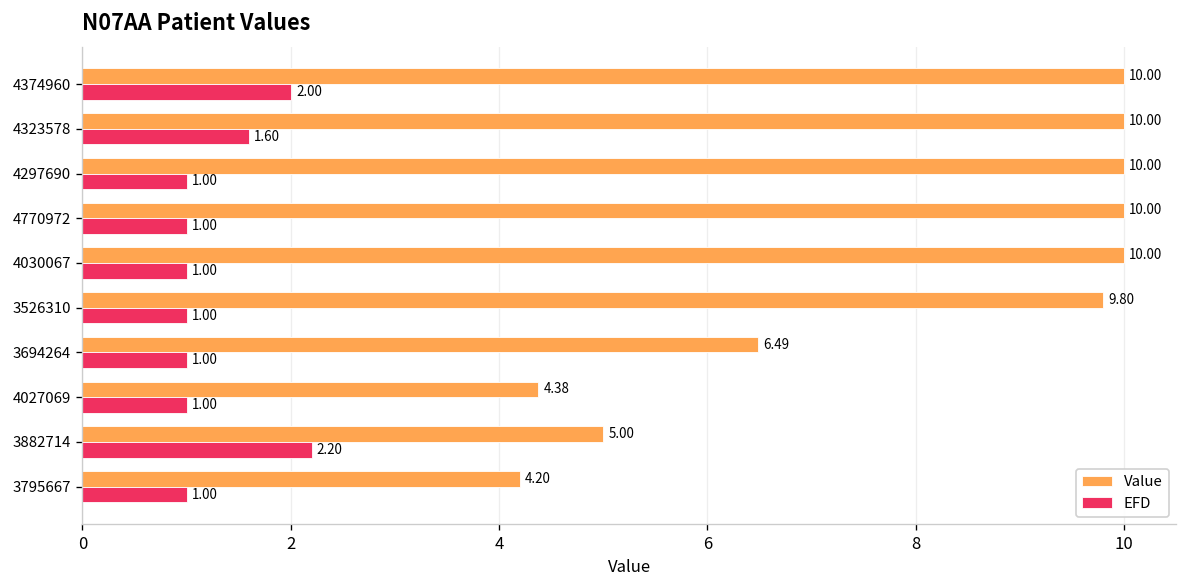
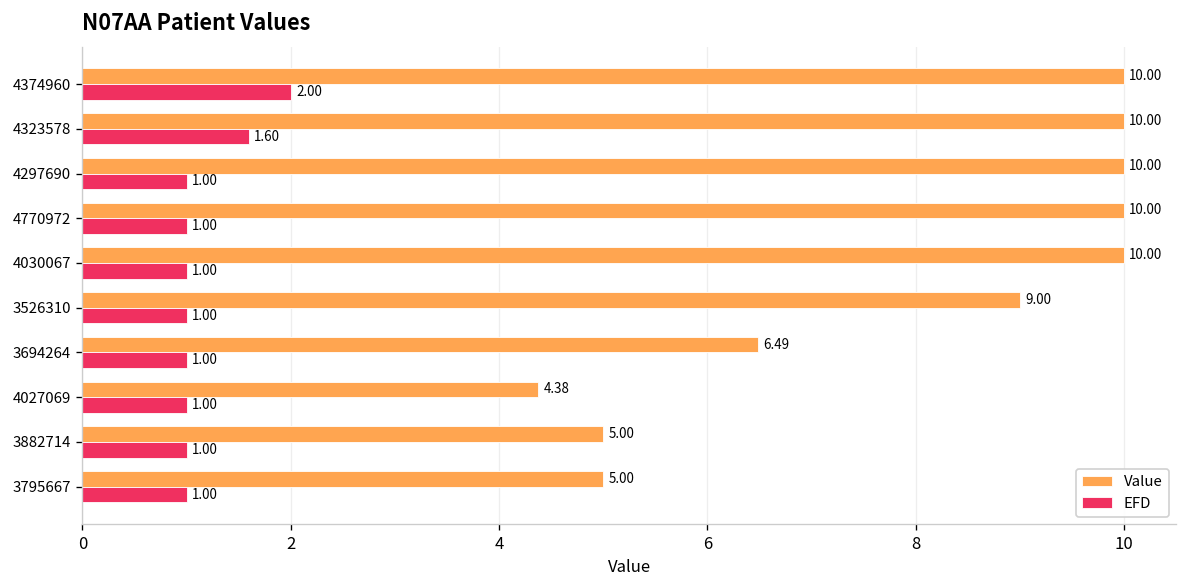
Value, 3526310: 9.80 -> 9.00
EFD, 3882714: 2.20 -> 1.00
Value, 3795667: 4.20 -> 5.00
